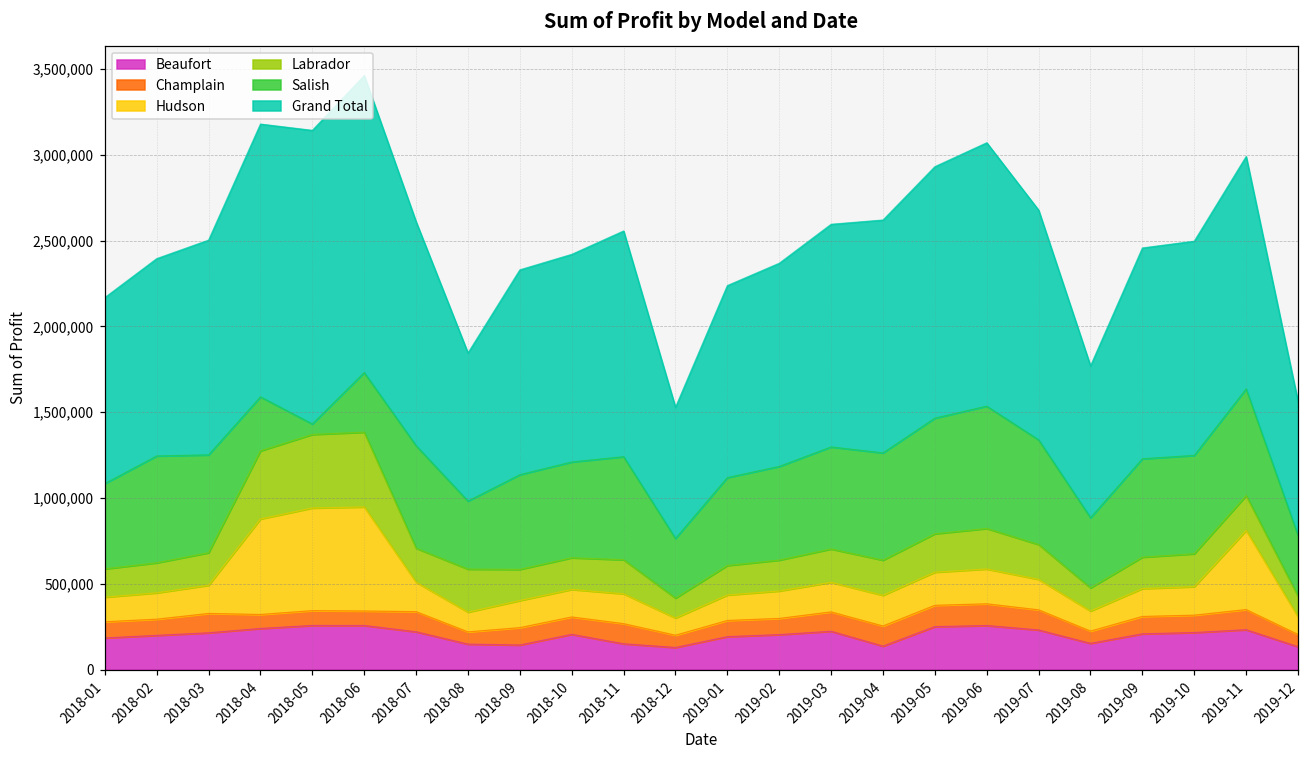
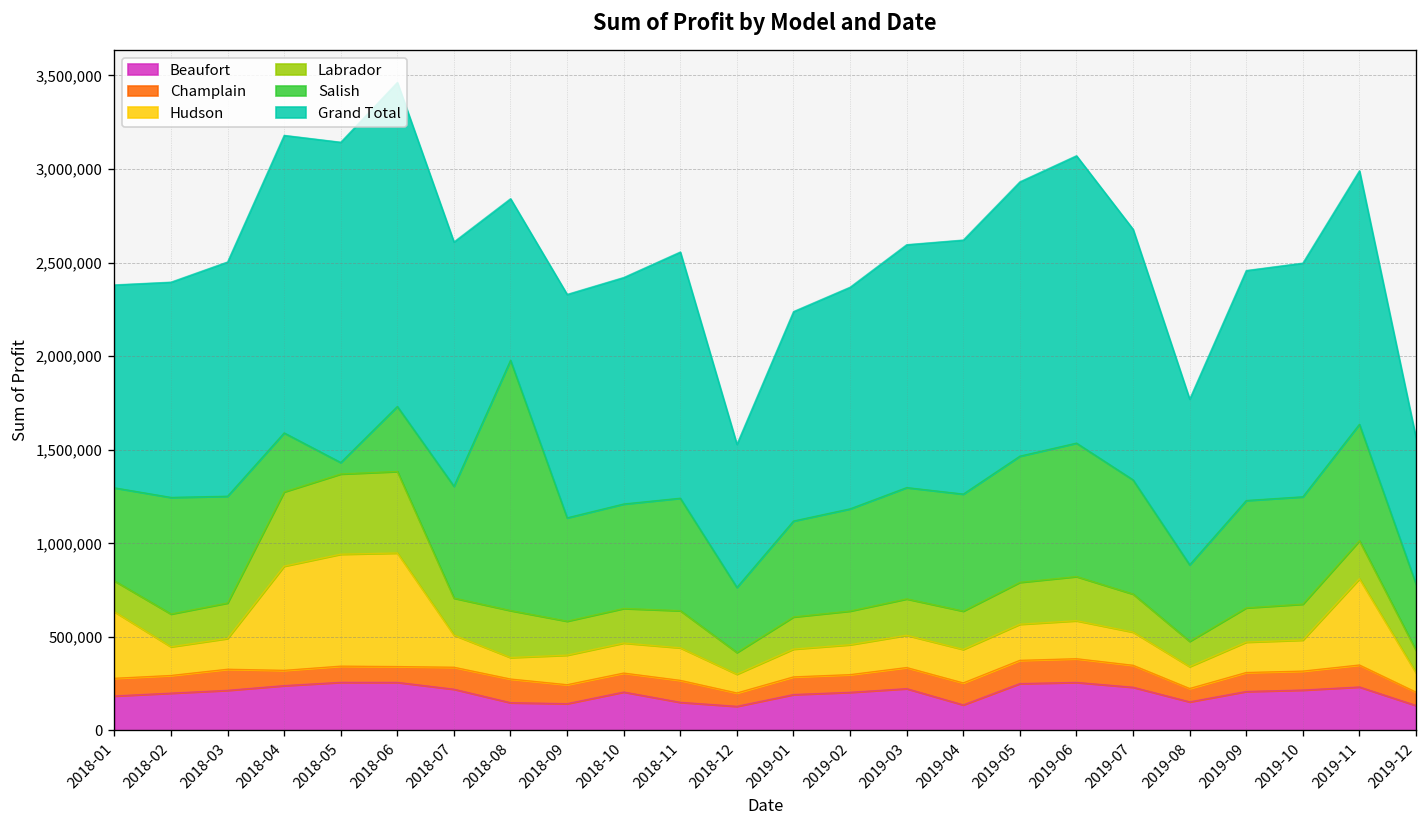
Hudson, 2018-01: 140,000 -> 360,000
Champlain, 2018-08: 70,000 -> 130,000
Salish, 2018-08: 400,000 -> 1,340,000
